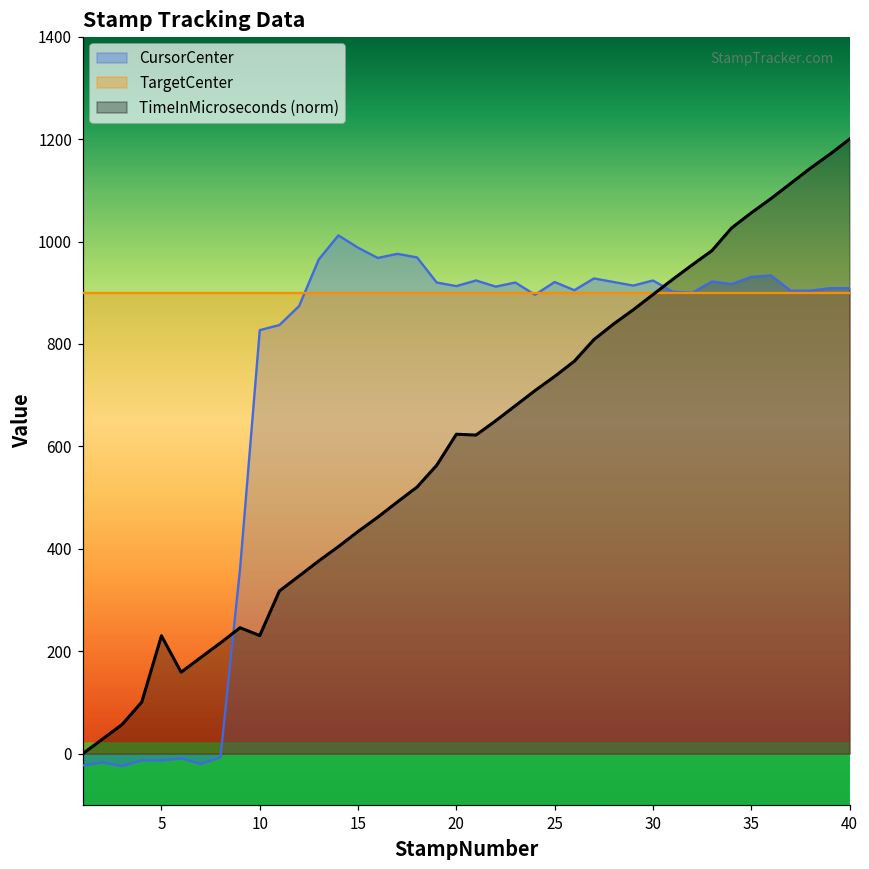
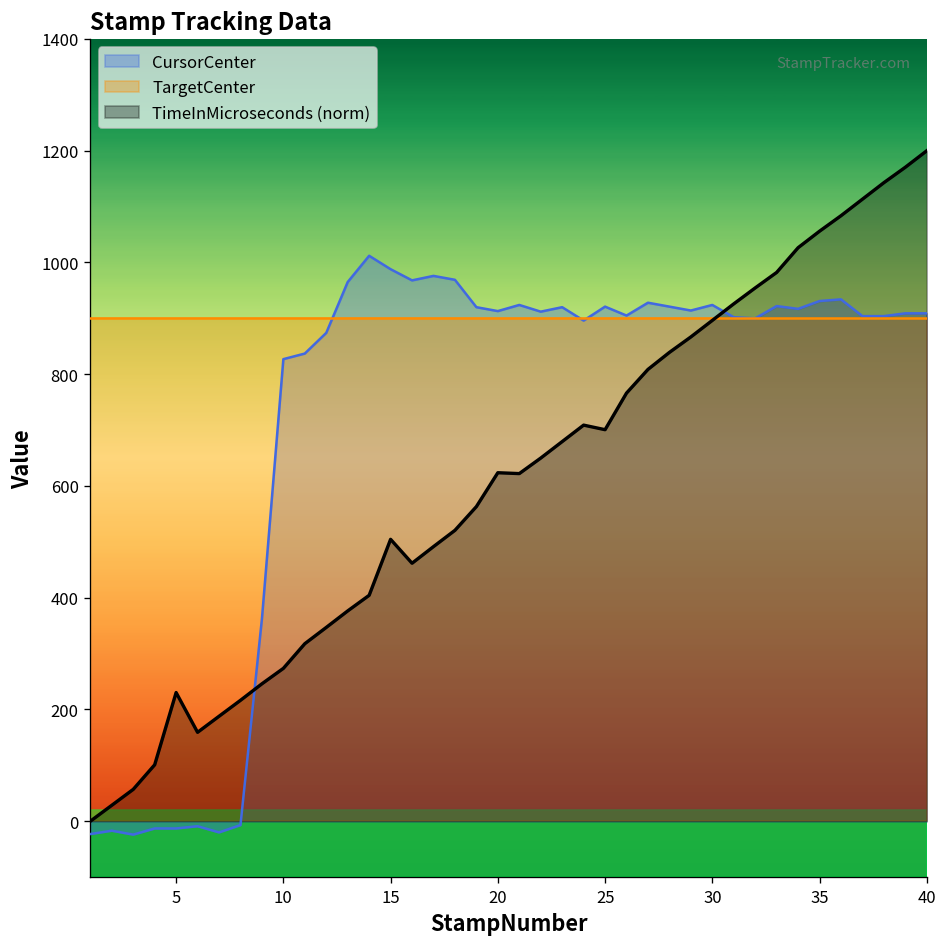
TimeInMicroseconds (norm), 10: 230 -> 270
TimeInMicroseconds (norm), 15: 430 -> 500
TimeInMicroseconds (norm), 25: 740 -> 700
